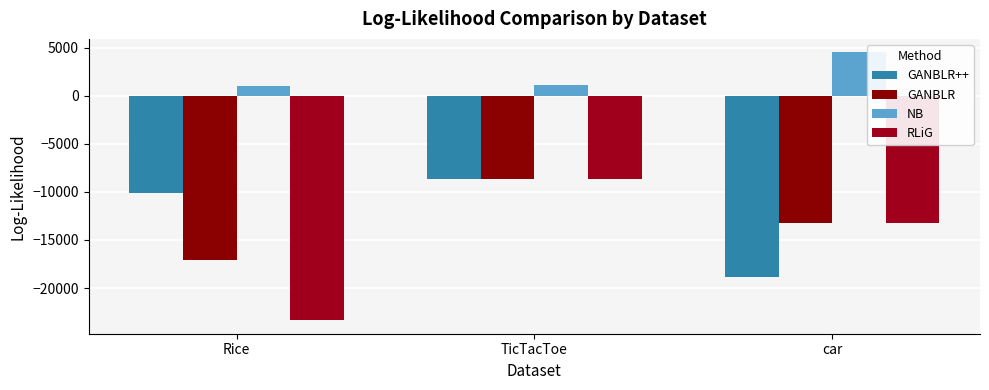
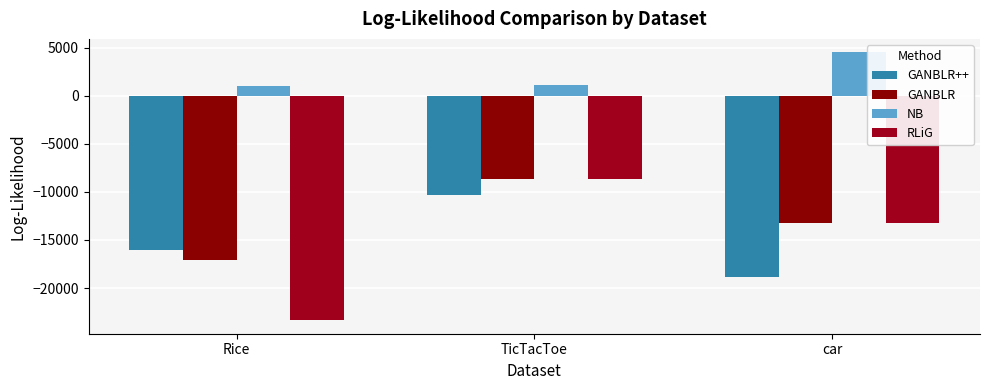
GANBLR++, Rice: -10000 -> -16000
GANBLR++, TicTacToe: -9000 -> -10000
